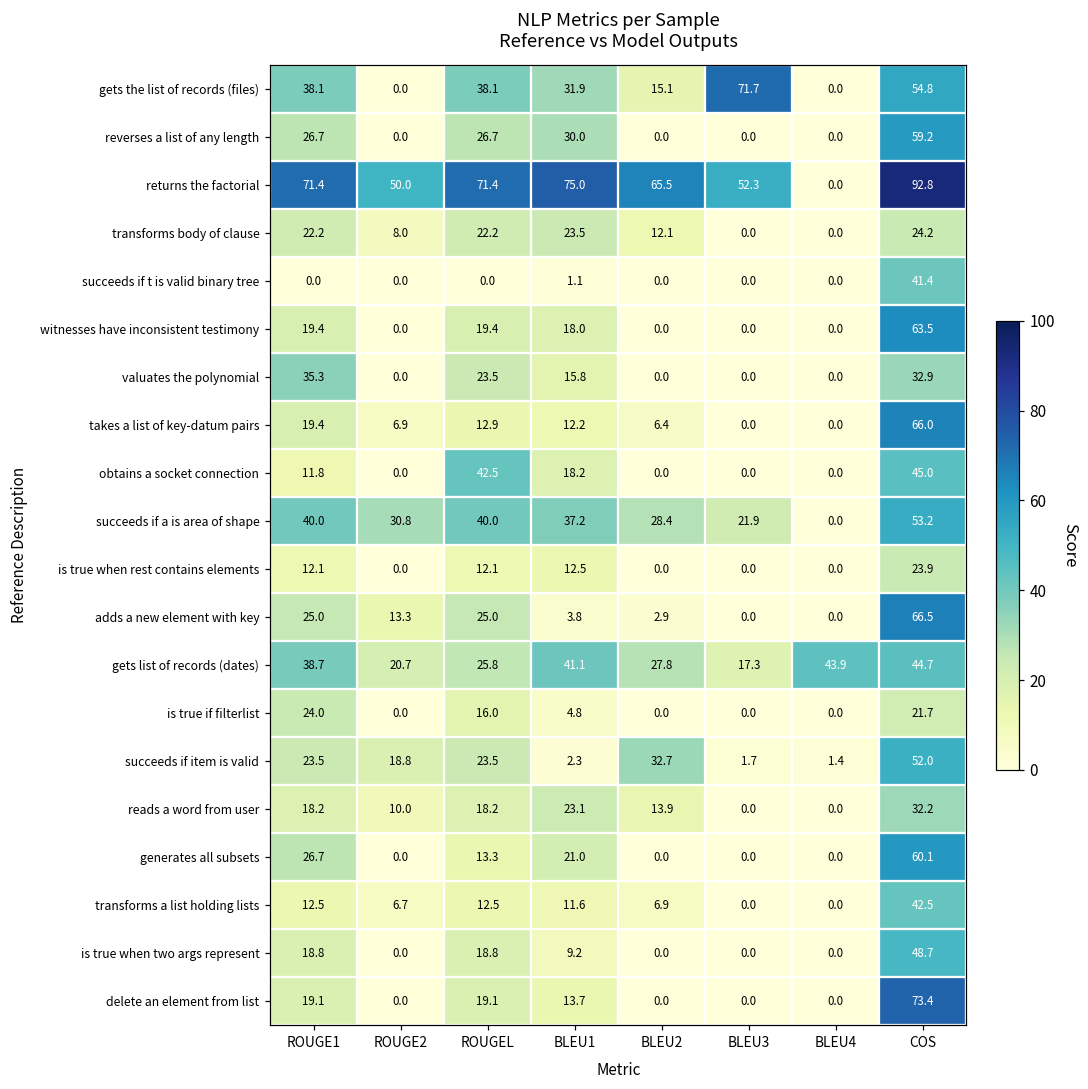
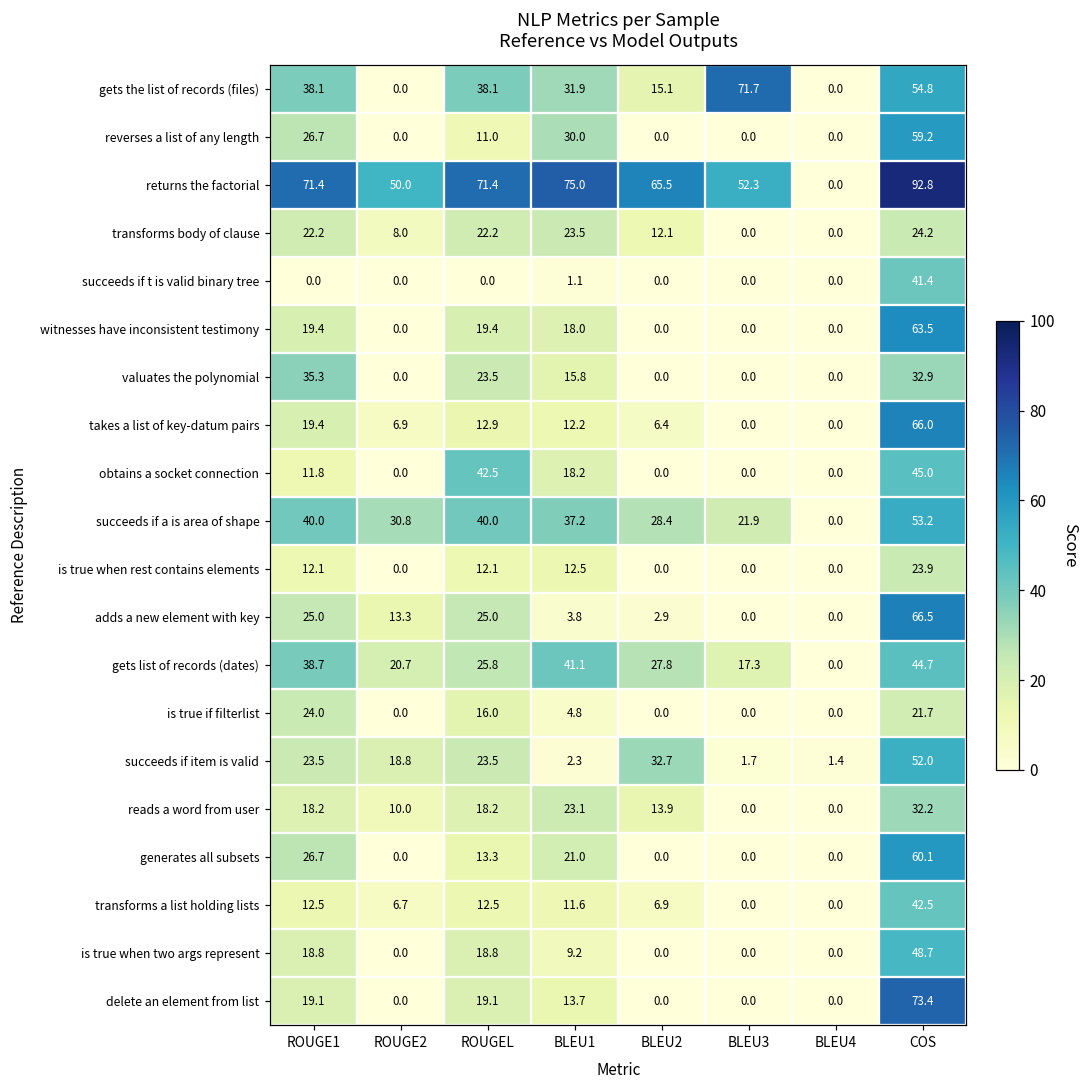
reverses a list of any length, ROUGEL: 26.7 -> 11.0
gets list of records (dates), BLEU4: 43.9 -> 0.0
